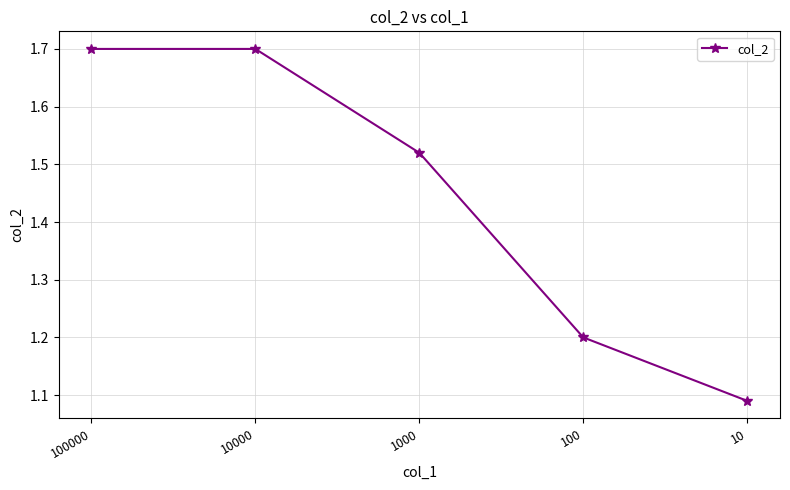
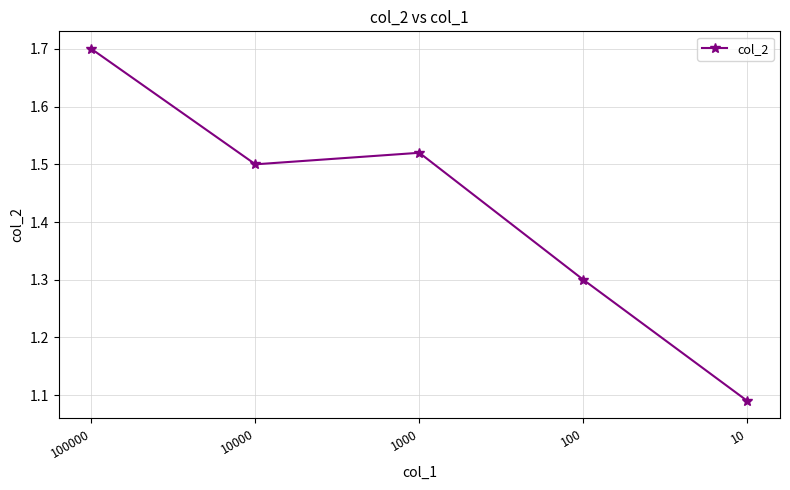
10000: 1.7 -> 1.5
100: 1.2 -> 1.3
